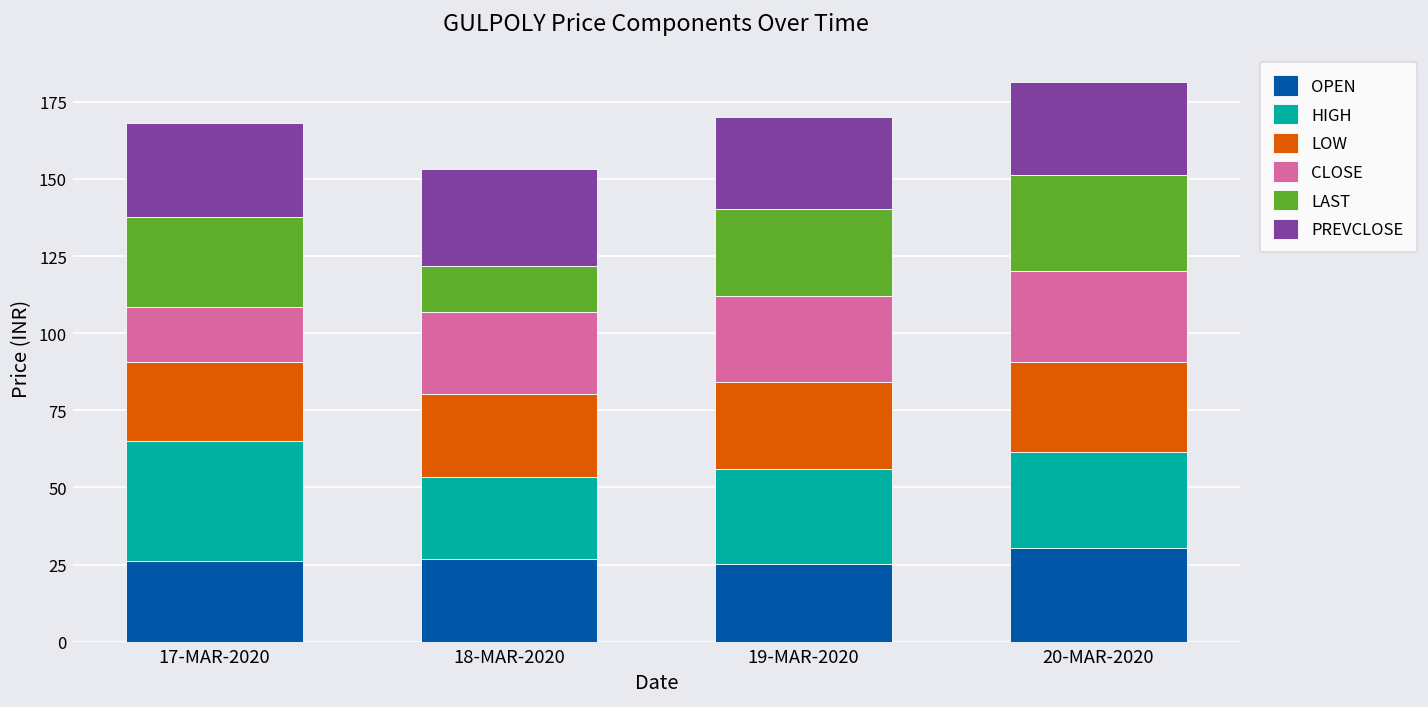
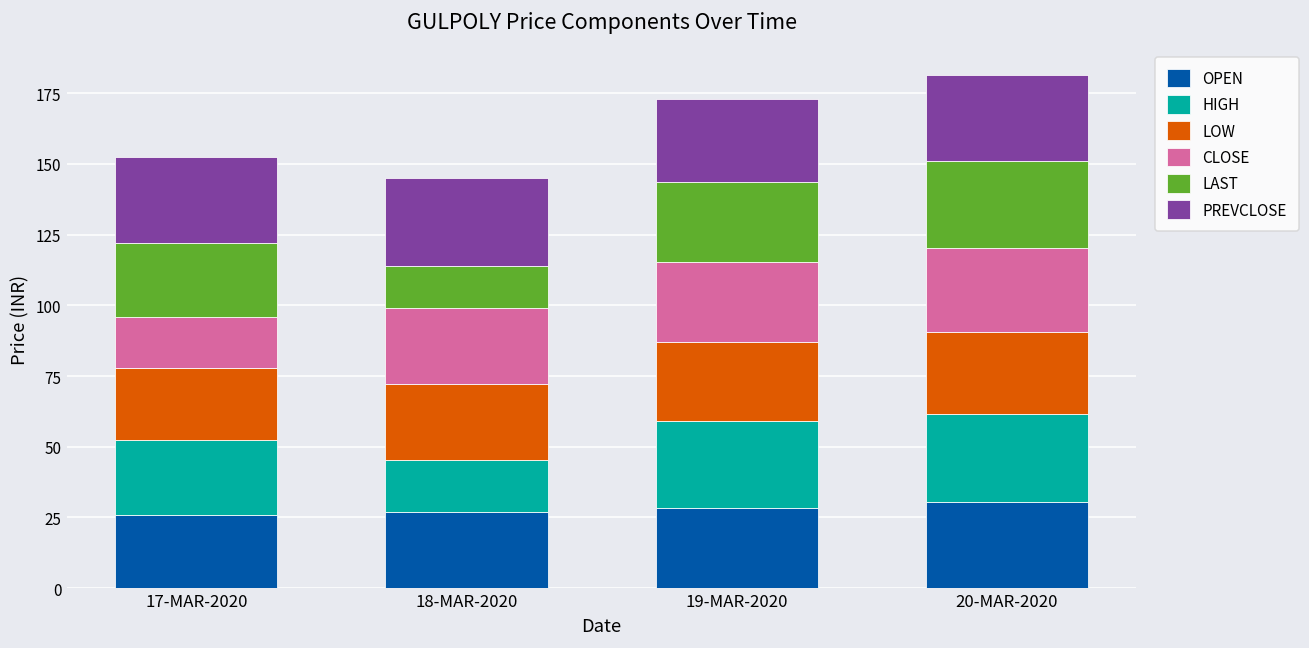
HIGH, 17-MAR-2020: 39 -> 27
LAST, 17-MAR-2020: 29 -> 26
HIGH, 18-MAR-2020: 27 -> 19
OPEN, 19-MAR-2020: 25 -> 28
